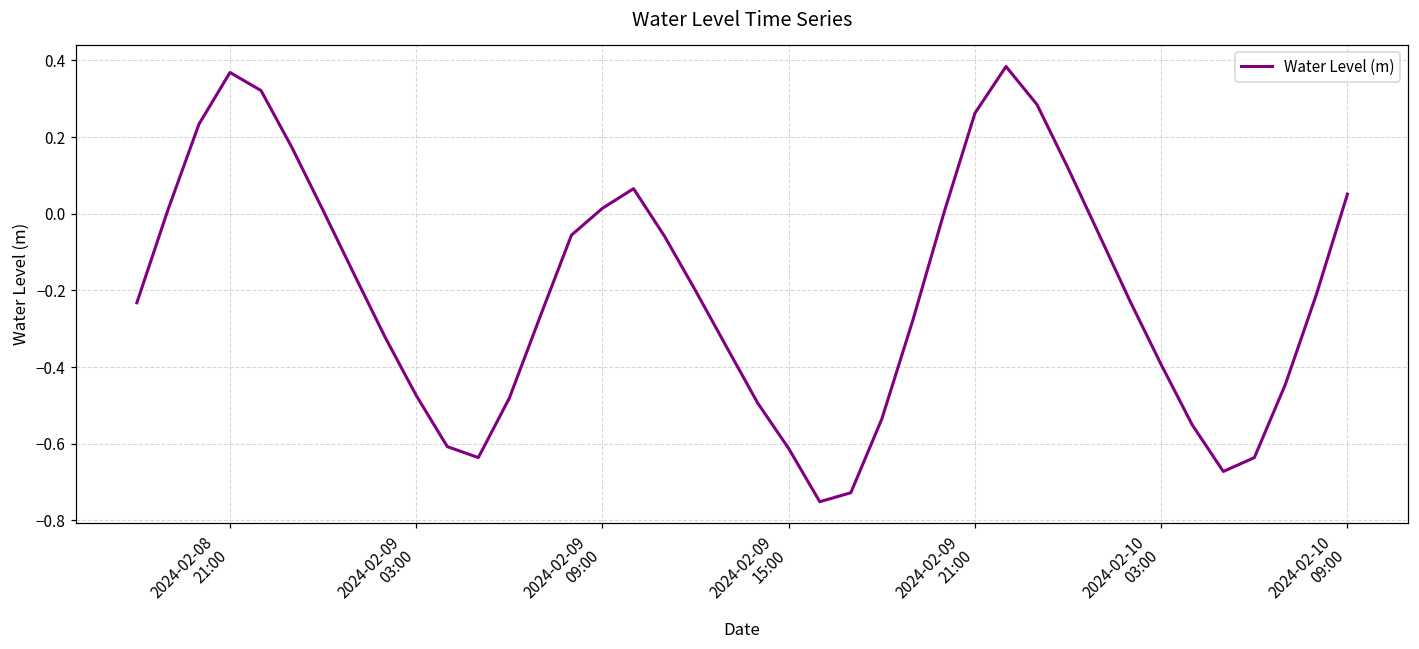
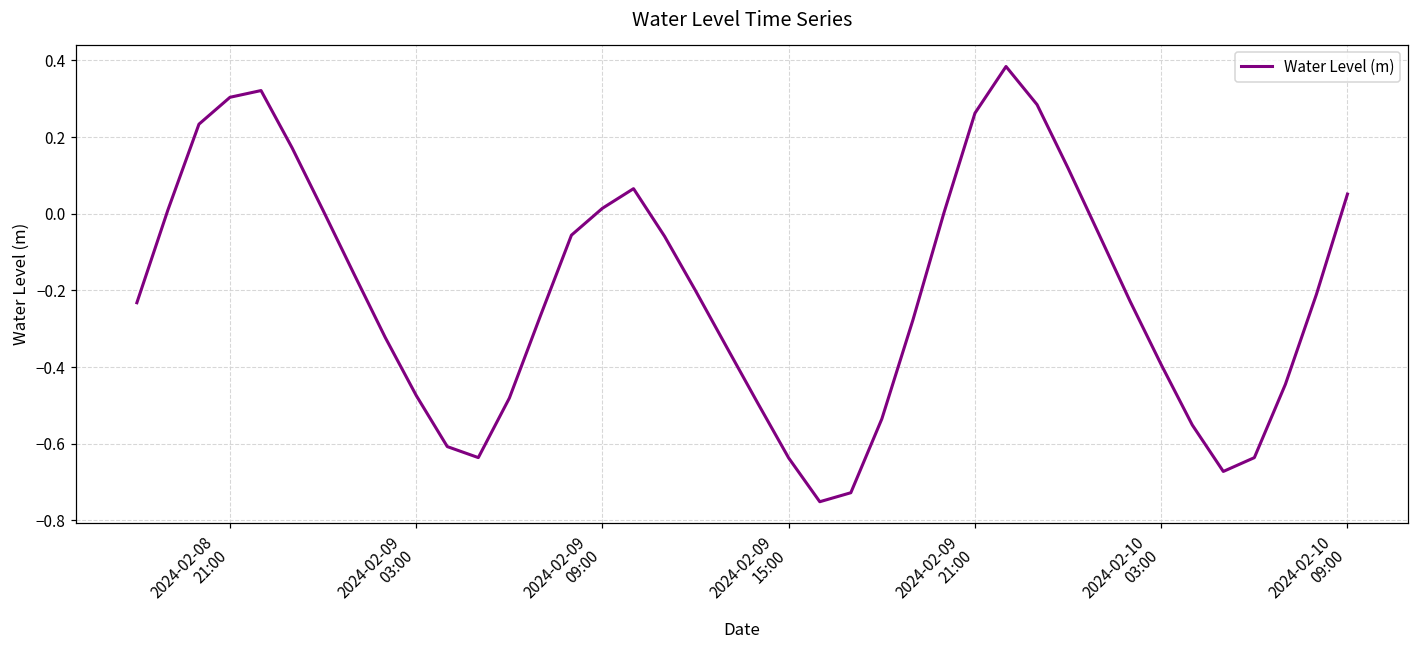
2024-02-08 21:00: 0.37 -> 0.30
2024-02-09 15:00: -0.61 -> -0.64
